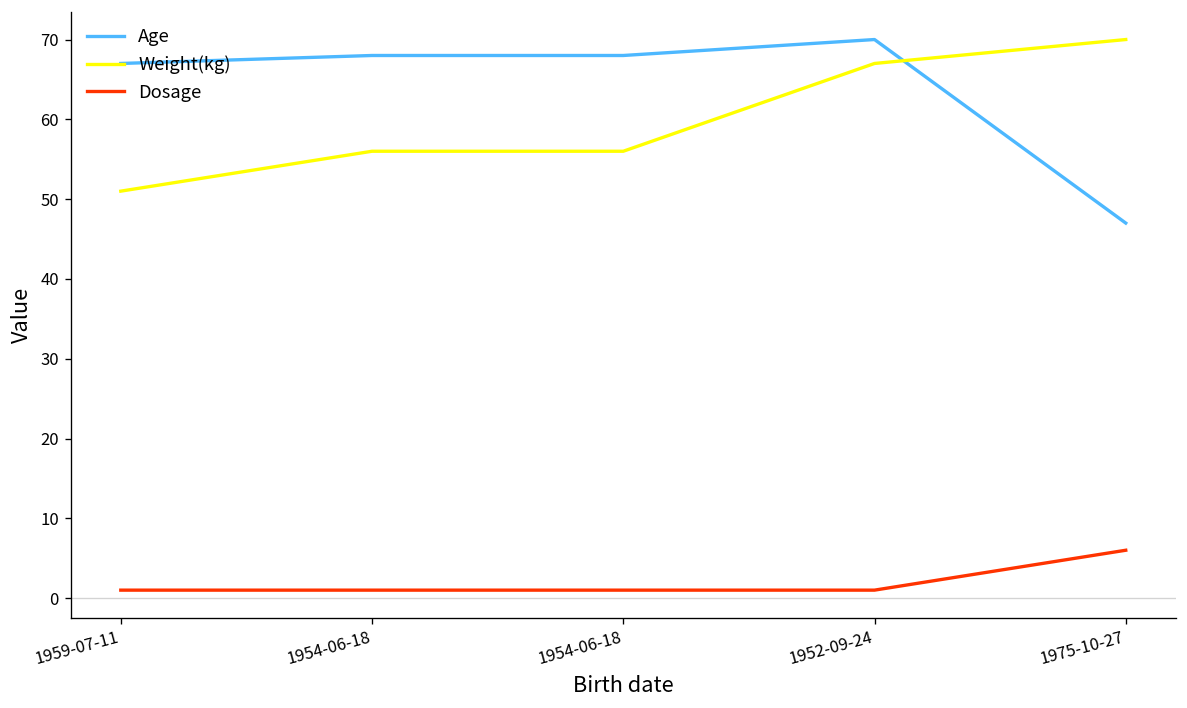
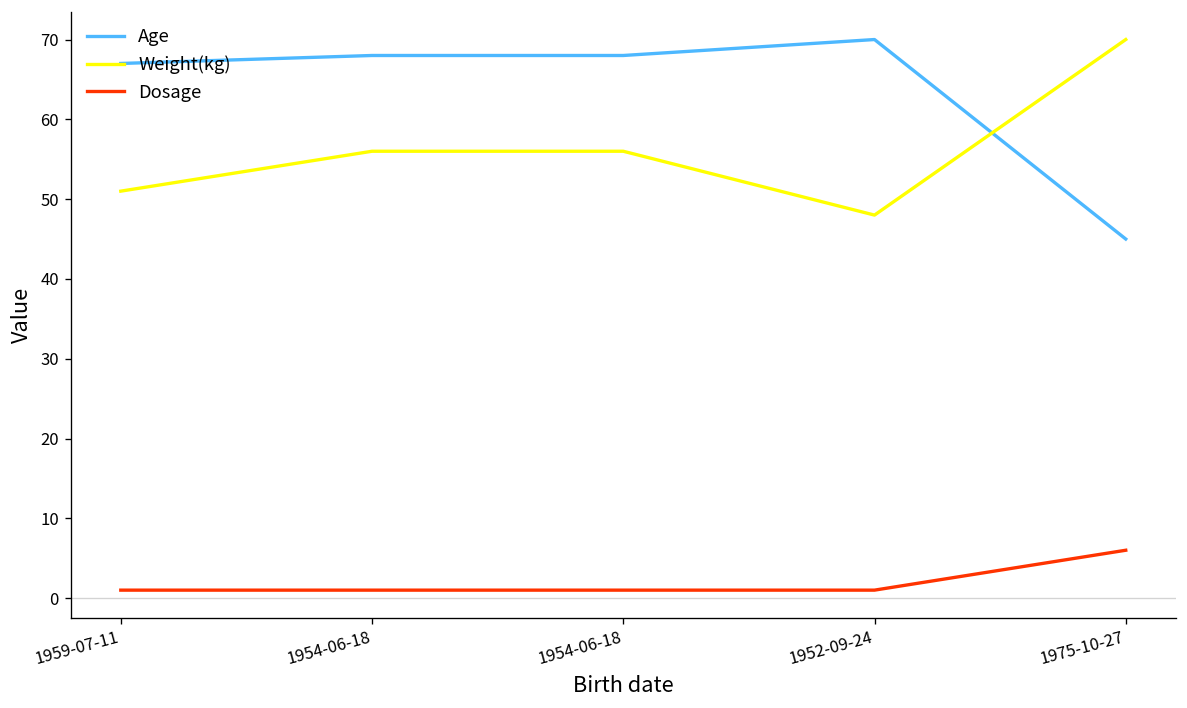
Weight(kg), 1952-09-24: 67 -> 48
Age, 1975-10-27: 47 -> 45
